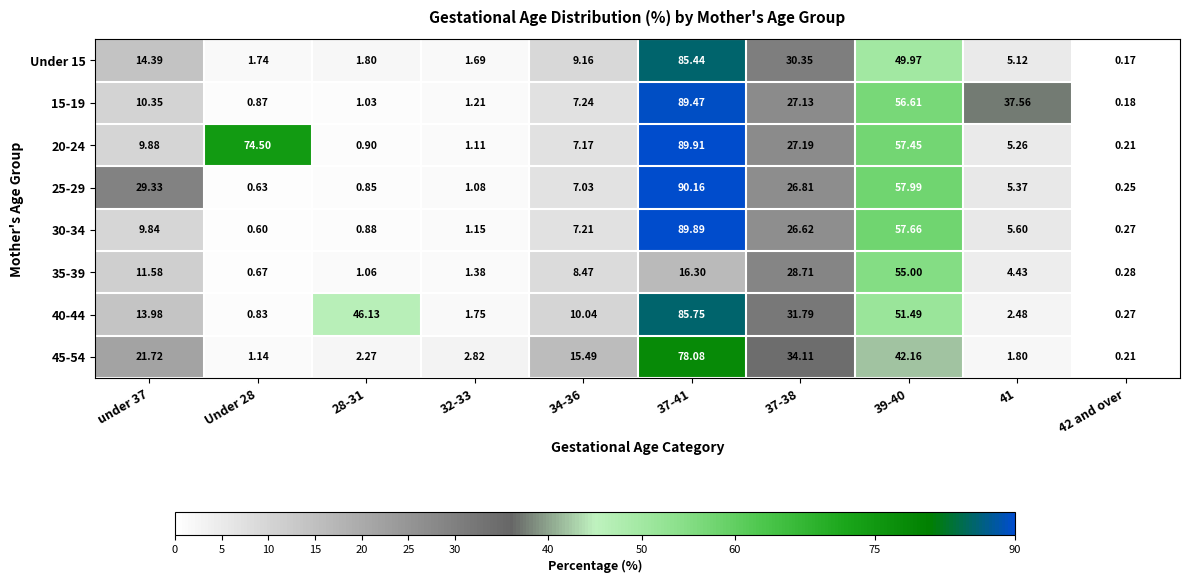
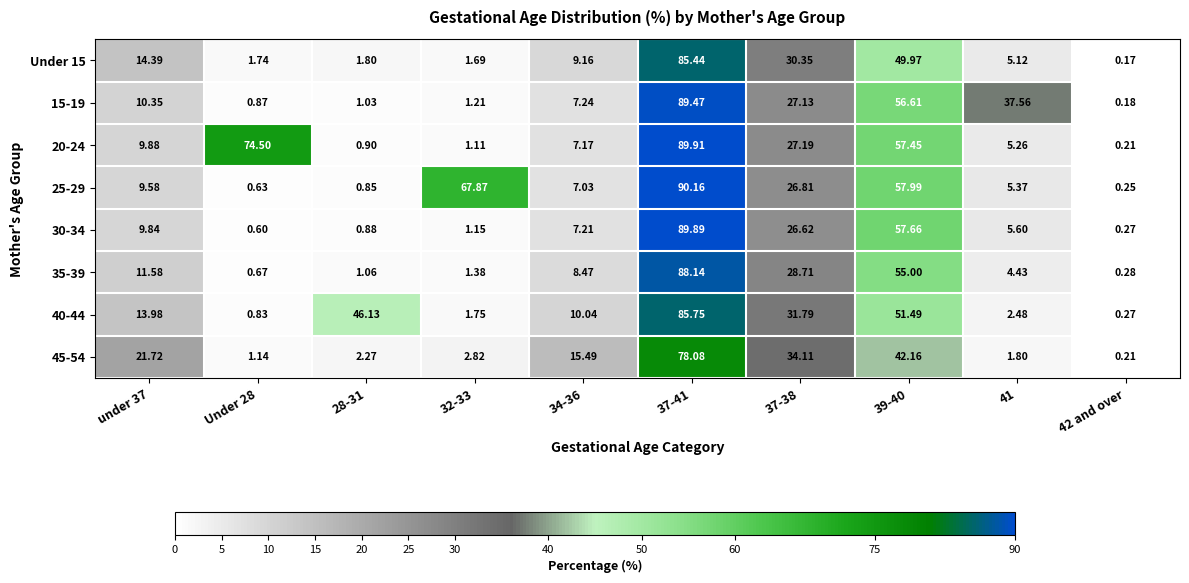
25-29, under 37: 29.33 -> 9.58
25-29, 32-33: 1.08 -> 67.87
35-39, 37-41: 16.30 -> 88.14
